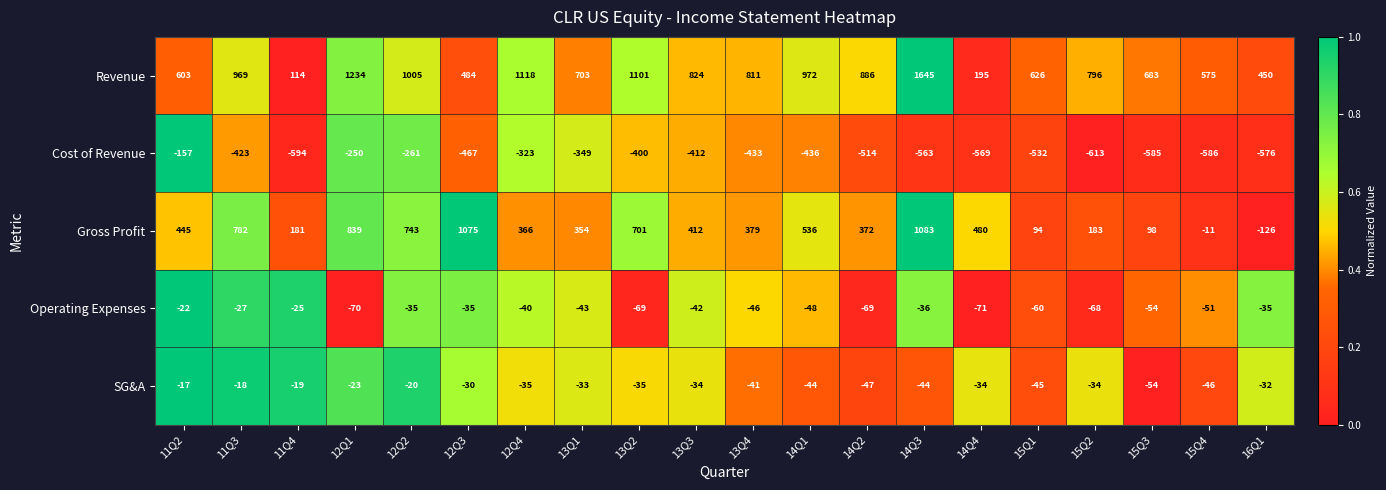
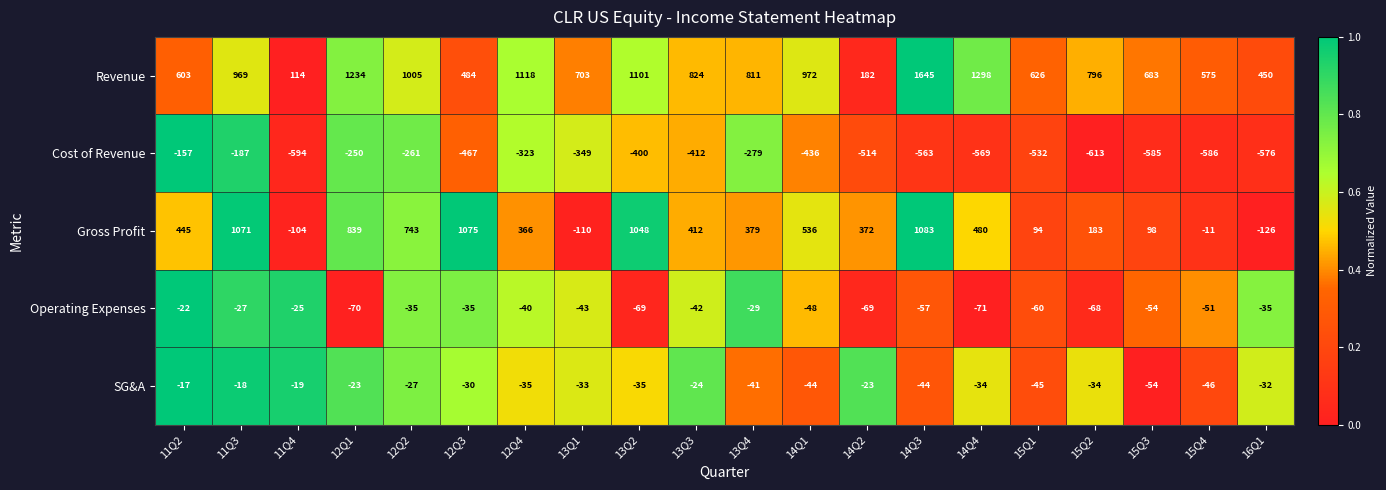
Revenue, 14Q2: 886 -> 182
Revenue, 14Q4: 195 -> 1298
Cost of Revenue, 11Q3: -423 -> -187
Cost of Revenue, 13Q4: -433 -> -279
Gross Profit, 11Q3: 782 -> 1071
Gross Profit, 11Q4: 181 -> -104
Gross Profit, 13Q1: 354 -> -110
Gross Profit, 13Q2: 701 -> 1048
Operating Expenses, 13Q4: -46 -> -29
Operating Expenses, 14Q3: -36 -> -57
SG&A, 12Q2: -20 -> -27
SG&A, 13Q3: -34 -> -24
SG&A, 14Q2: -47 -> -23
